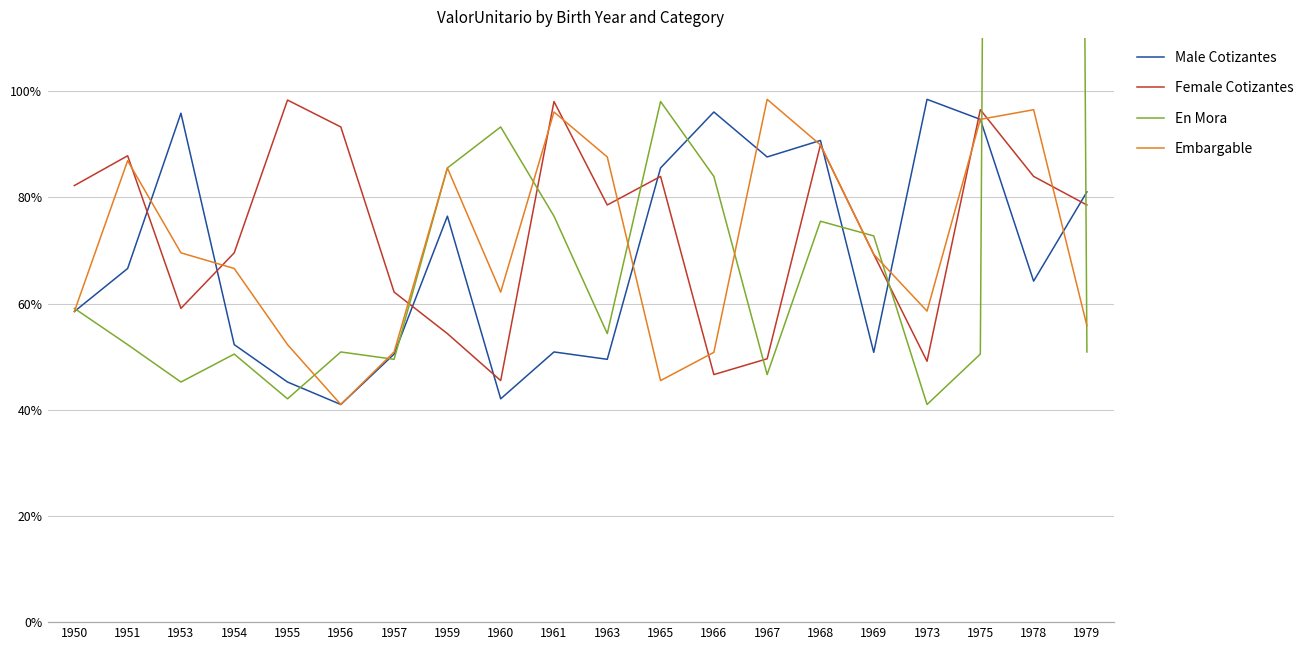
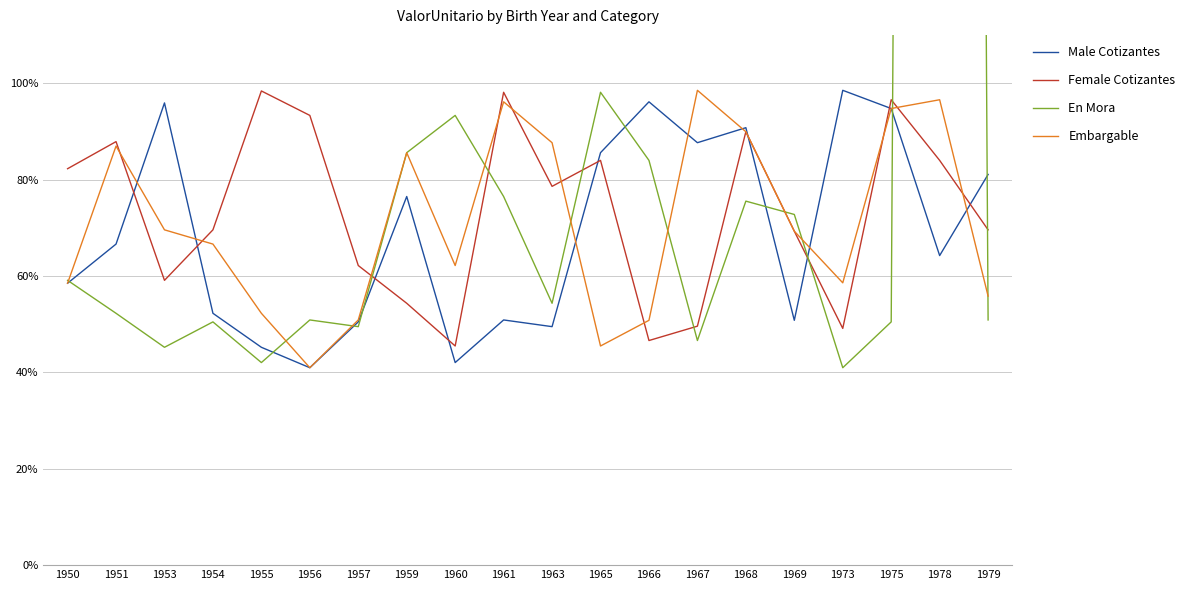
Female Cotizantes, 1979: 79% -> 70%
